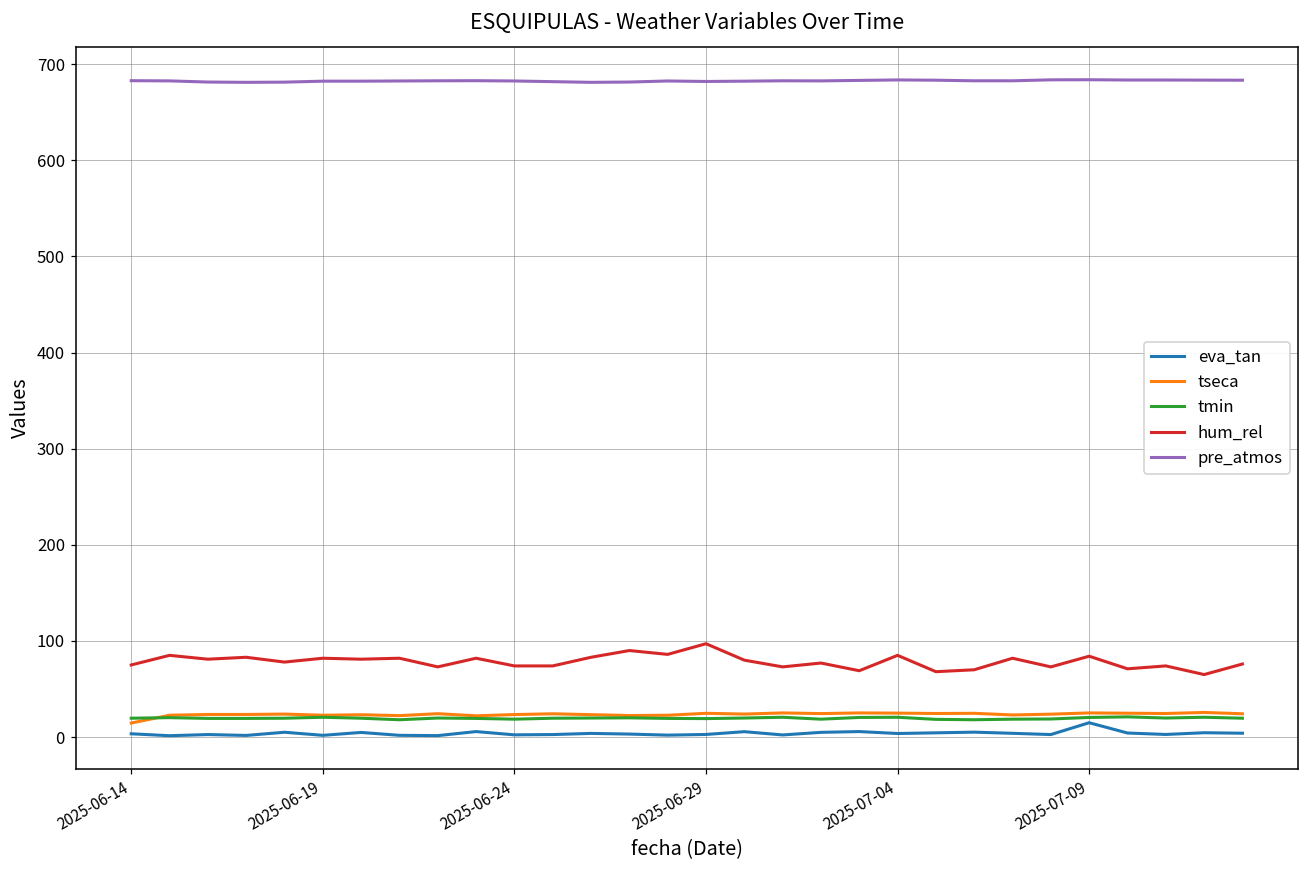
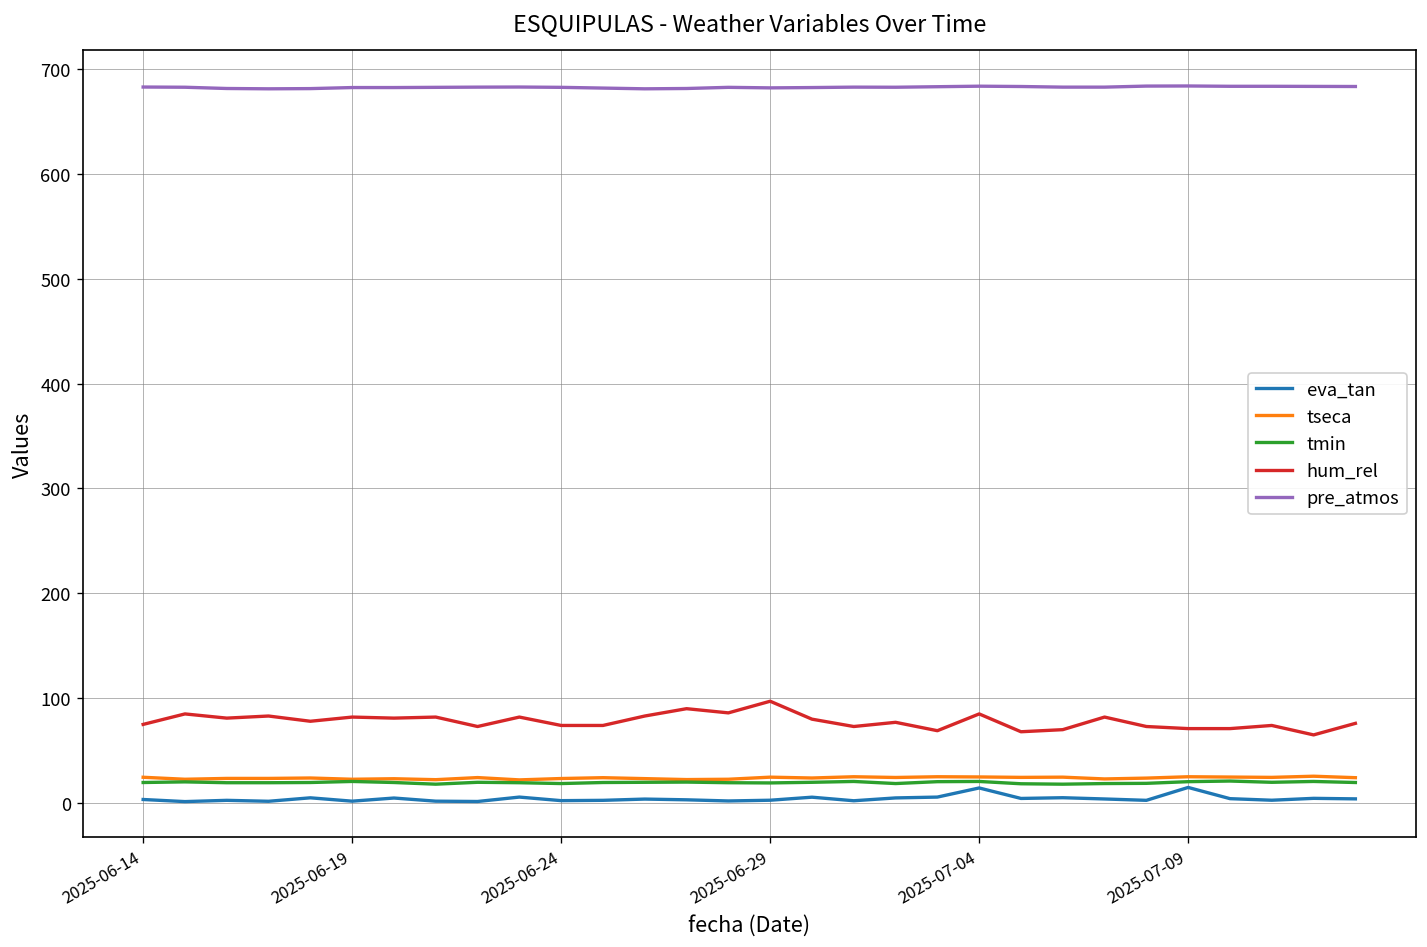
tseca, 2025-06-14: 10 -> 20
eva_tan, 2025-07-04: 0 -> 10
hum_rel, 2025-07-09: 80 -> 70
